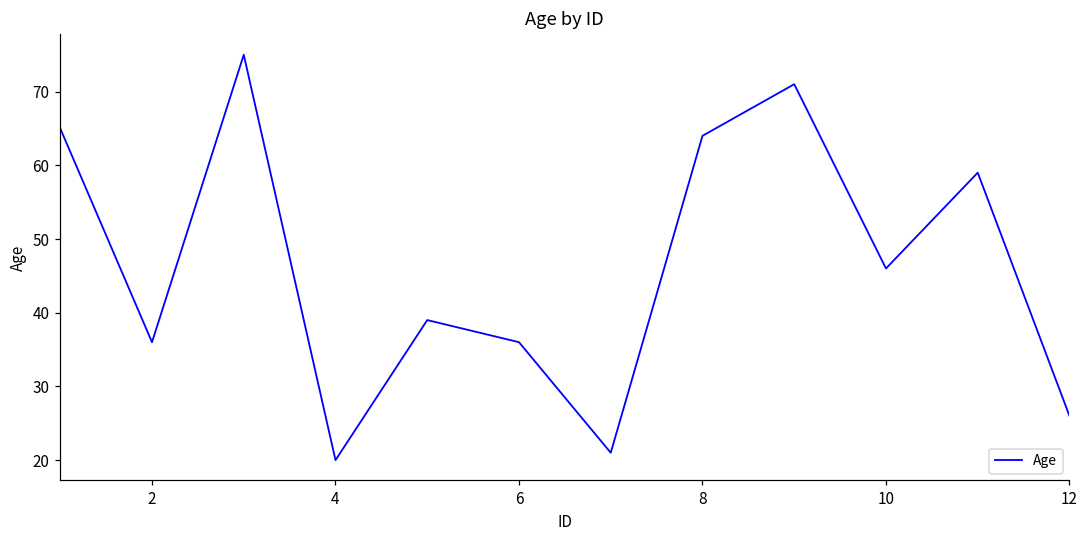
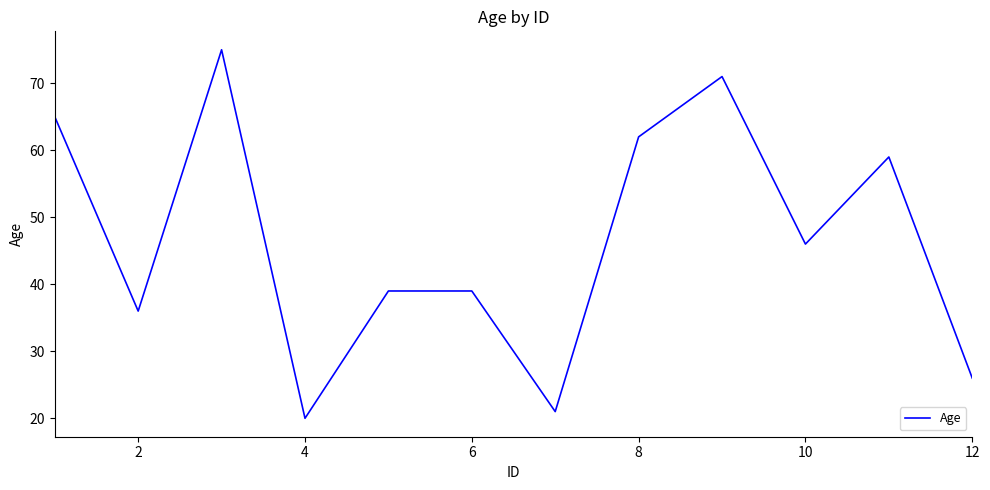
6: 36 -> 39
8: 64 -> 62
